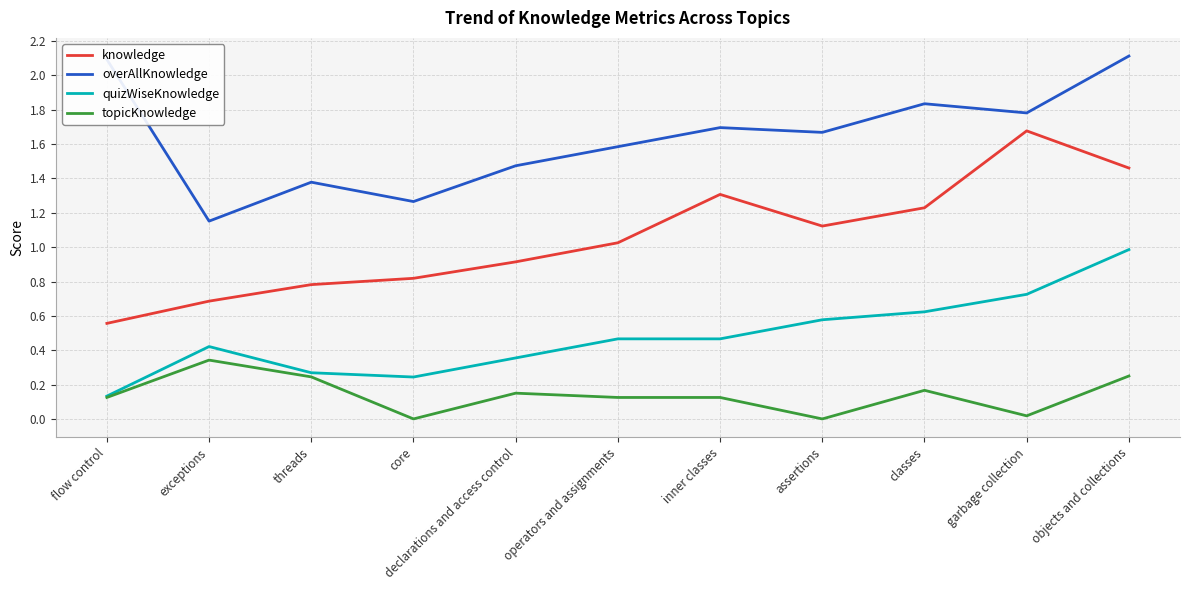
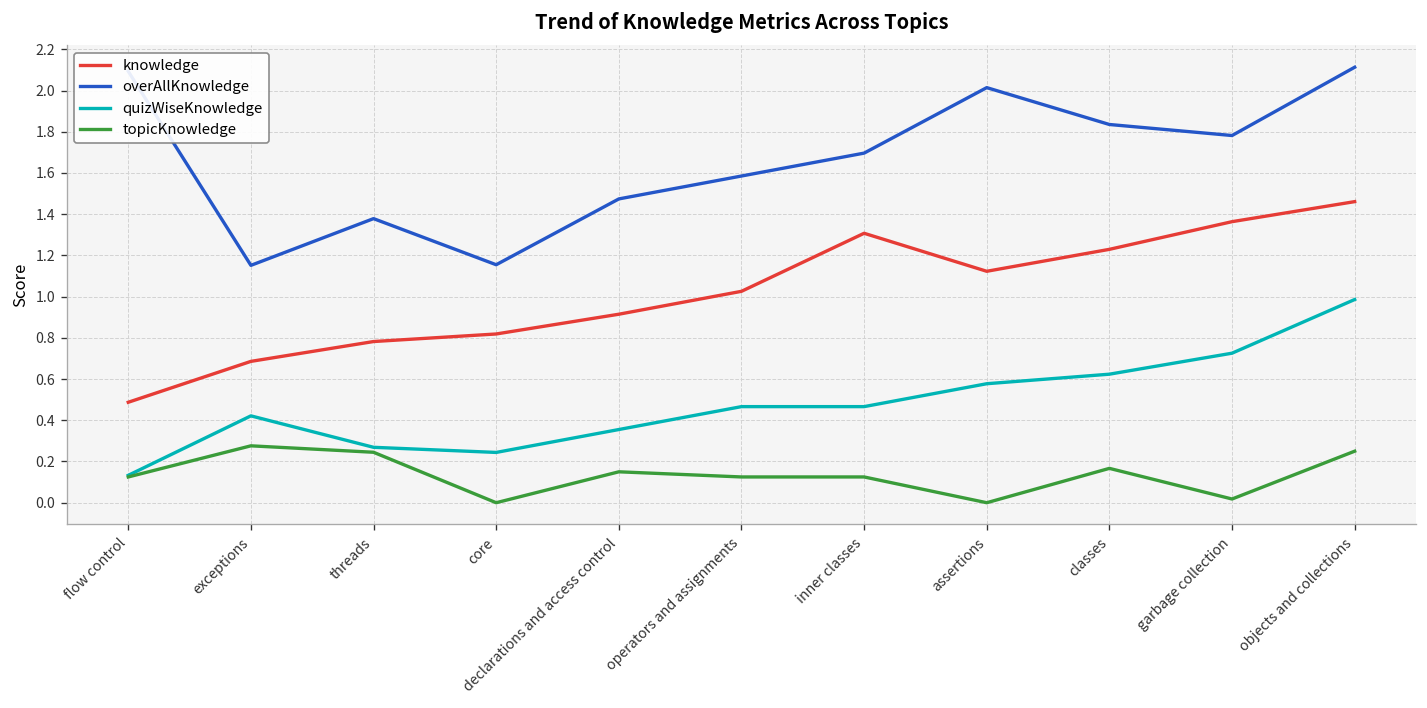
knowledge, flow control: 0.56 -> 0.49
topicKnowledge, exceptions: 0.34 -> 0.28
overAllKnowledge, core: 1.27 -> 1.15
overAllKnowledge, assertions: 1.67 -> 2.01
knowledge, garbage collection: 1.68 -> 1.36
